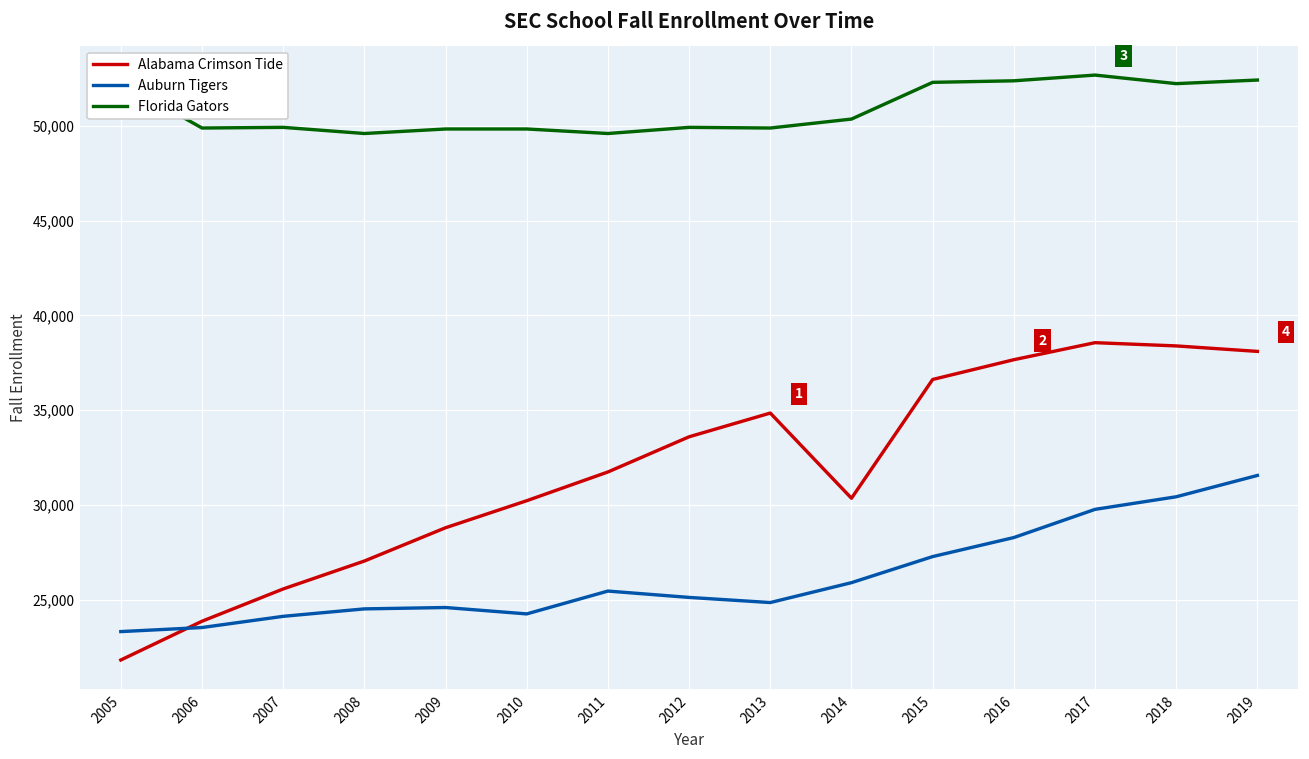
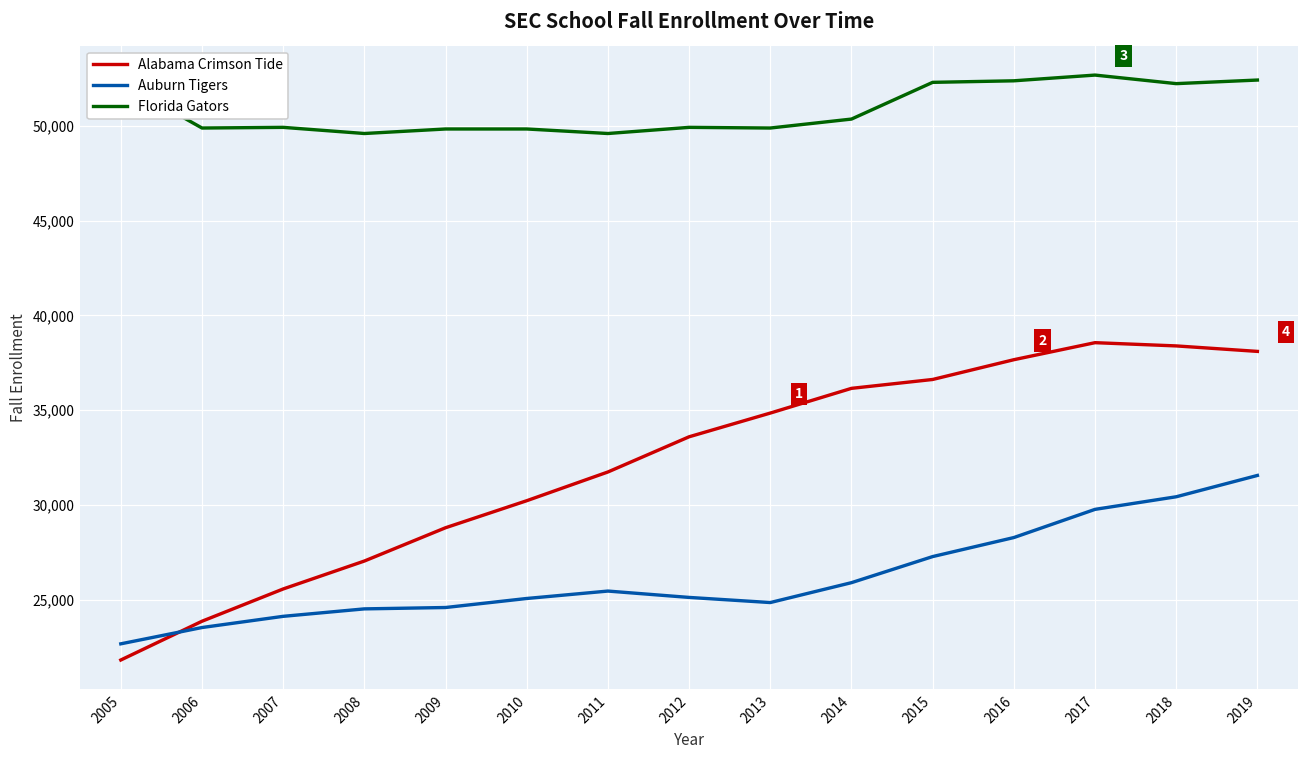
Auburn Tigers, 2005: 23,300 -> 22,700
Auburn Tigers, 2010: 24,300 -> 25,100
Alabama Crimson Tide, 2014: 30,400 -> 36,200
